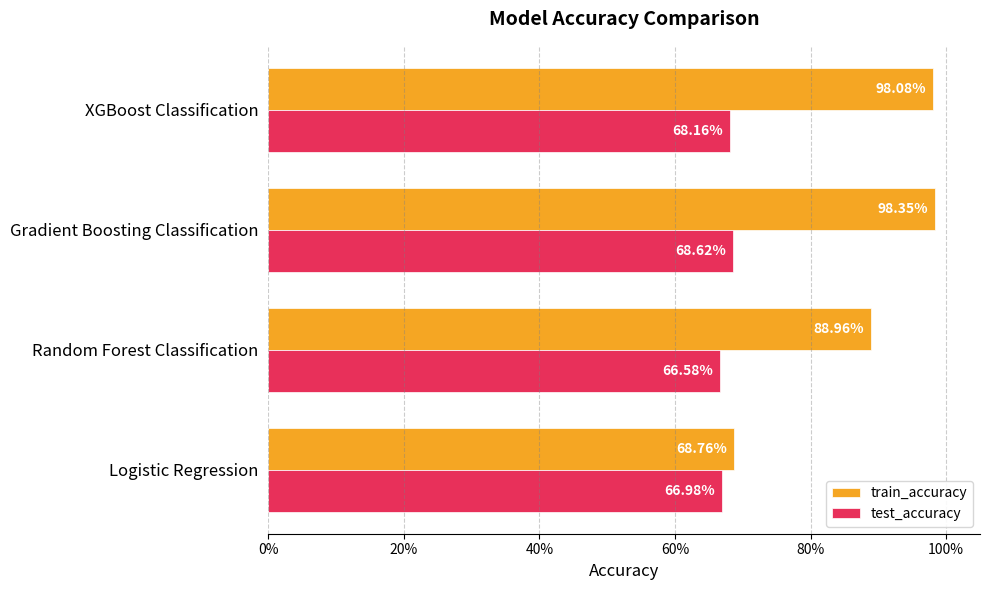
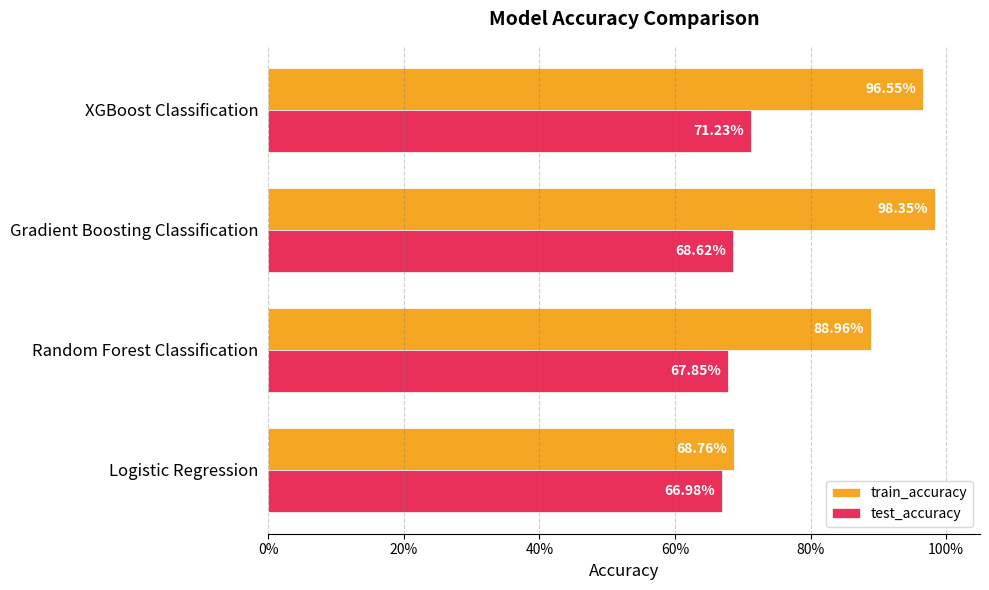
train_accuracy, XGBoost Classification: 98.08% -> 96.55%
test_accuracy, XGBoost Classification: 68.16% -> 71.23%
test_accuracy, Random Forest Classification: 66.58% -> 67.85%
